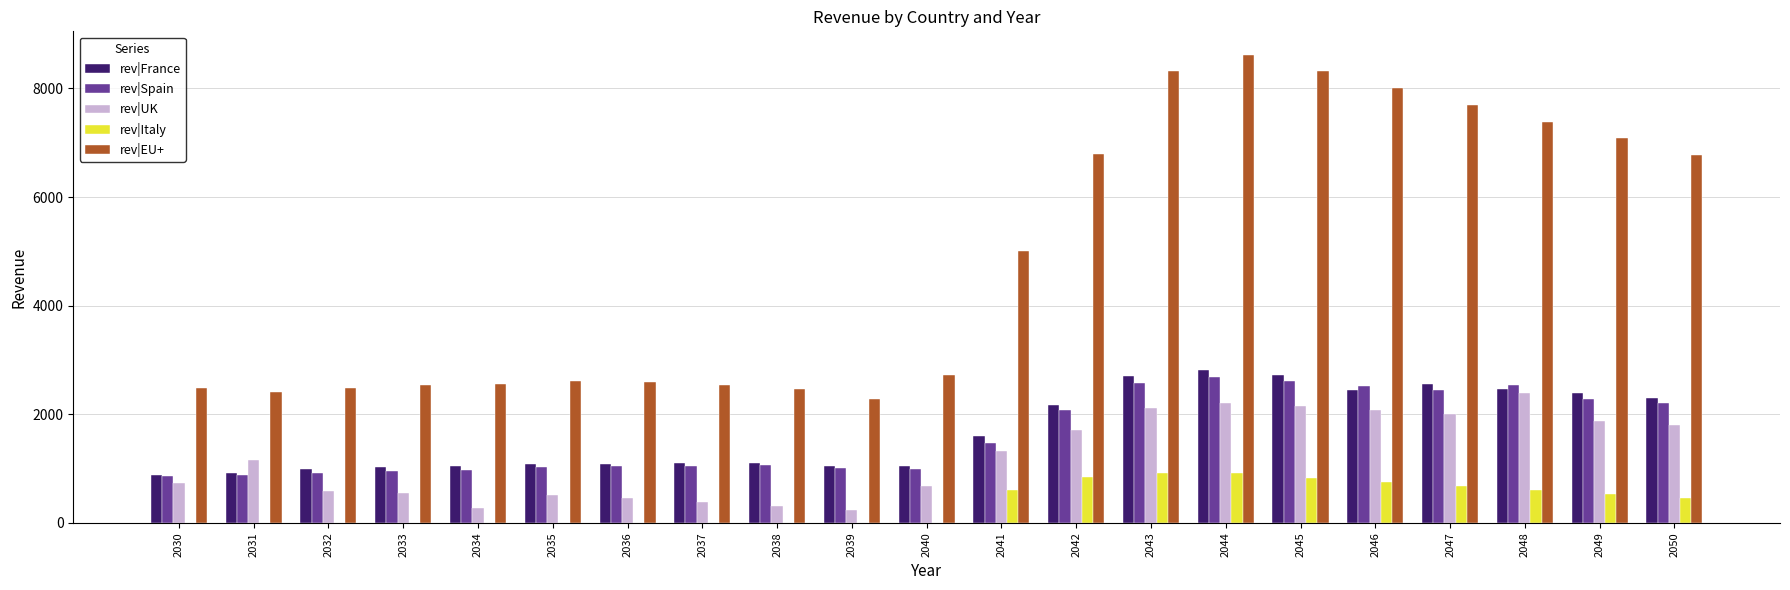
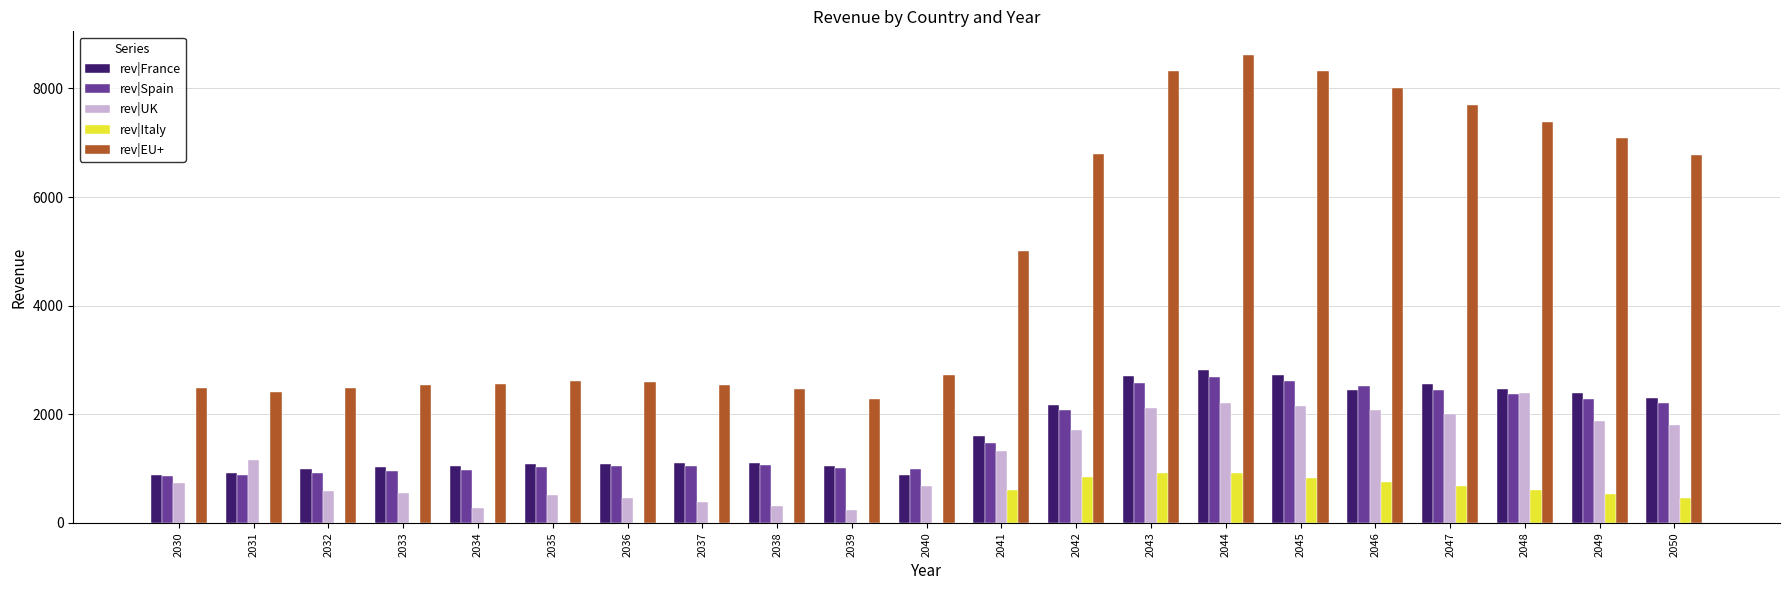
rev|France, 2040: 1000 -> 900
rev|Spain, 2048: 2500 -> 2400
